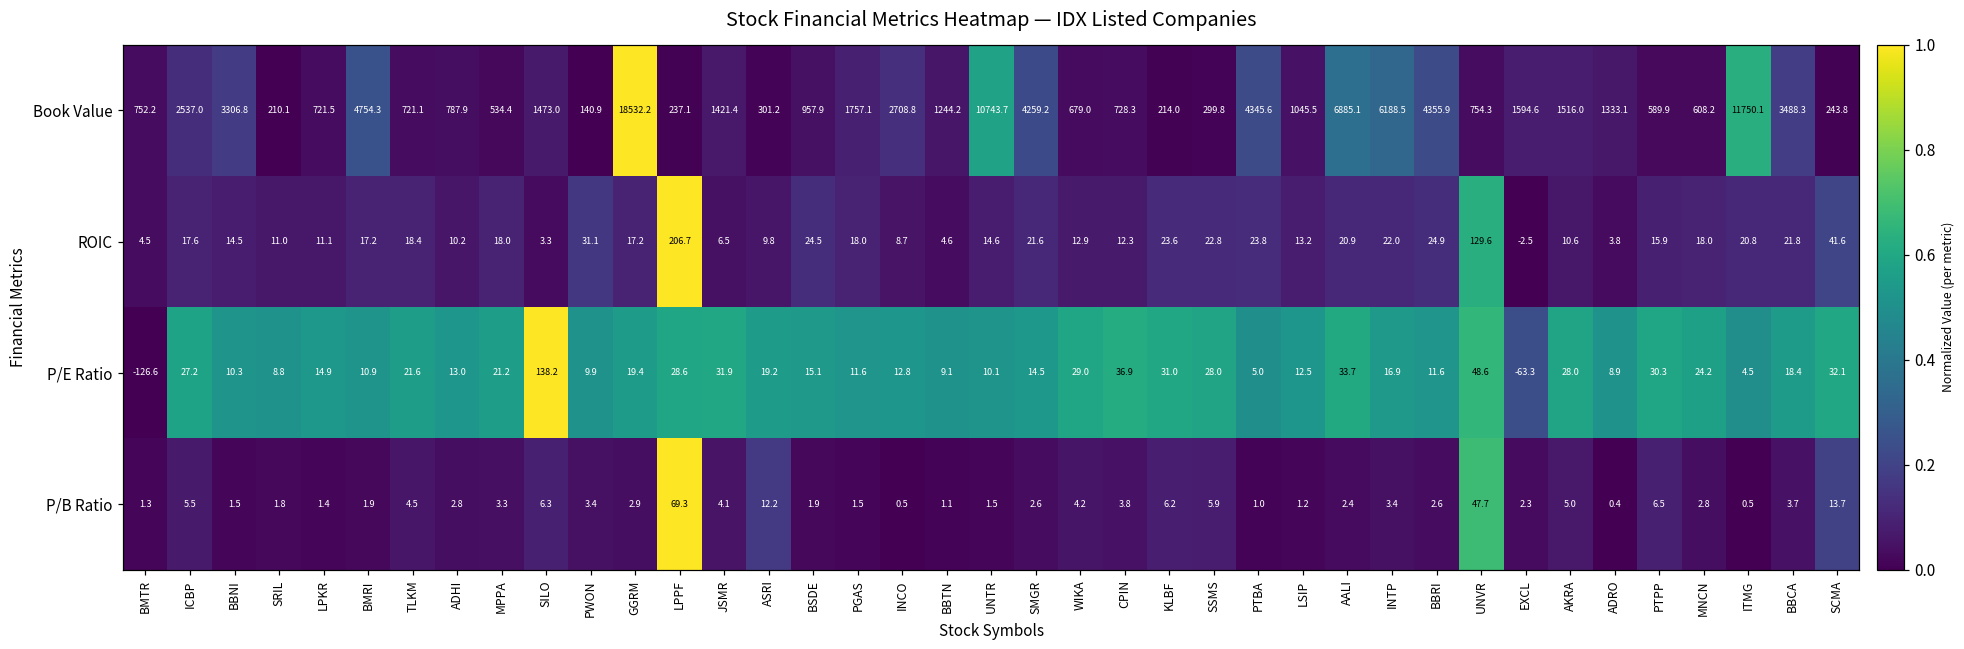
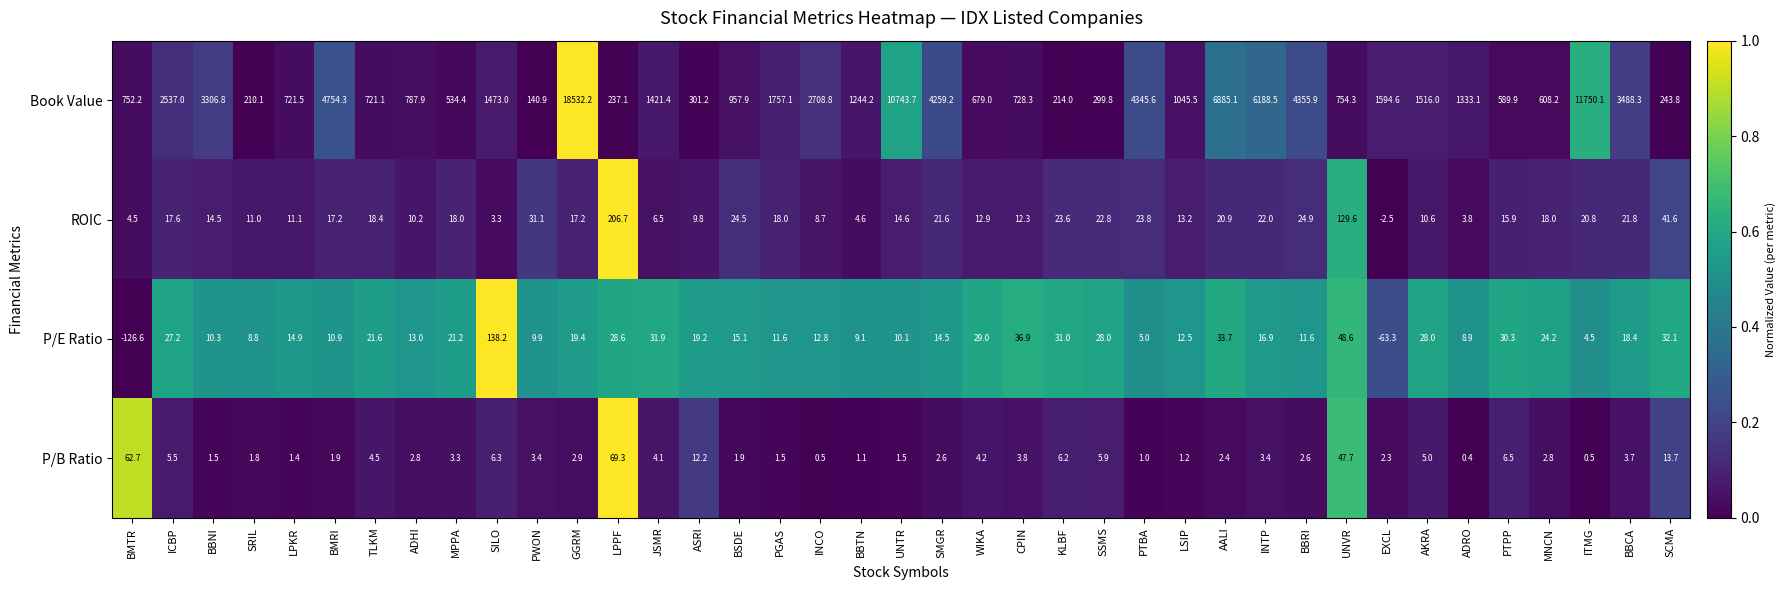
P/B Ratio, BMTR: 1.3 -> 62.7
